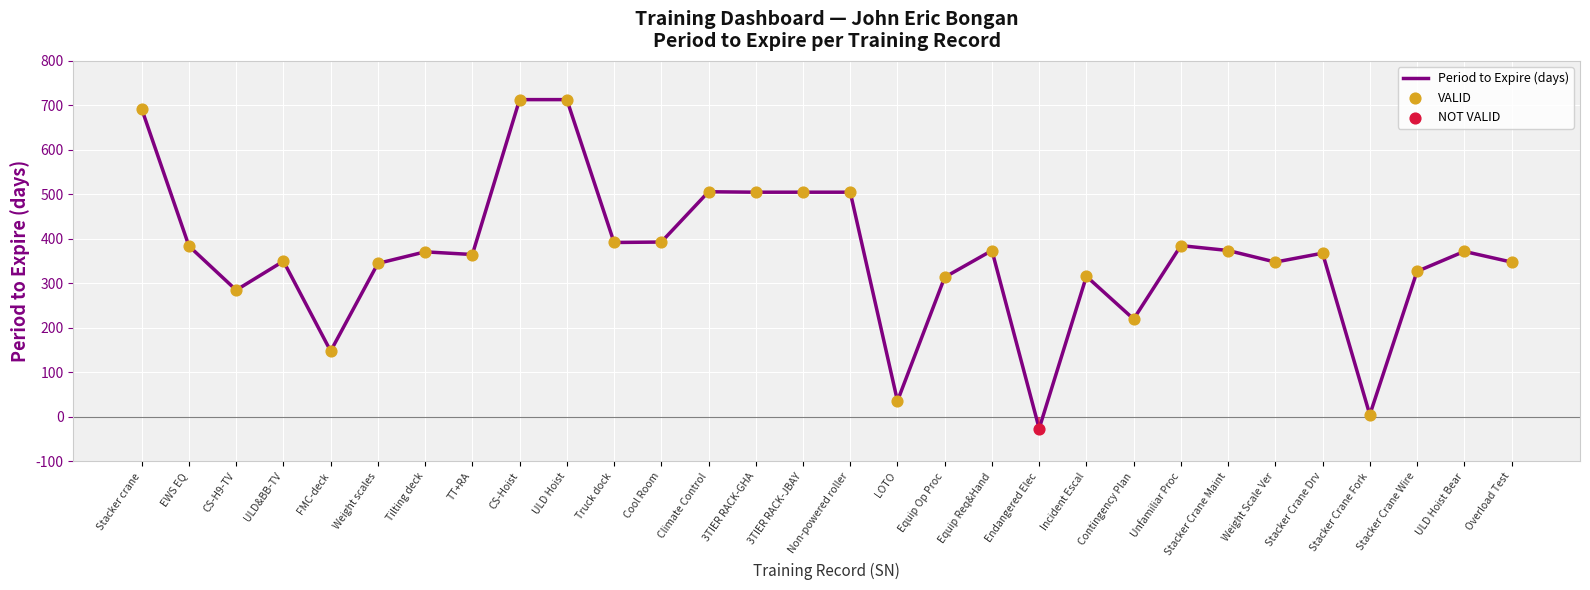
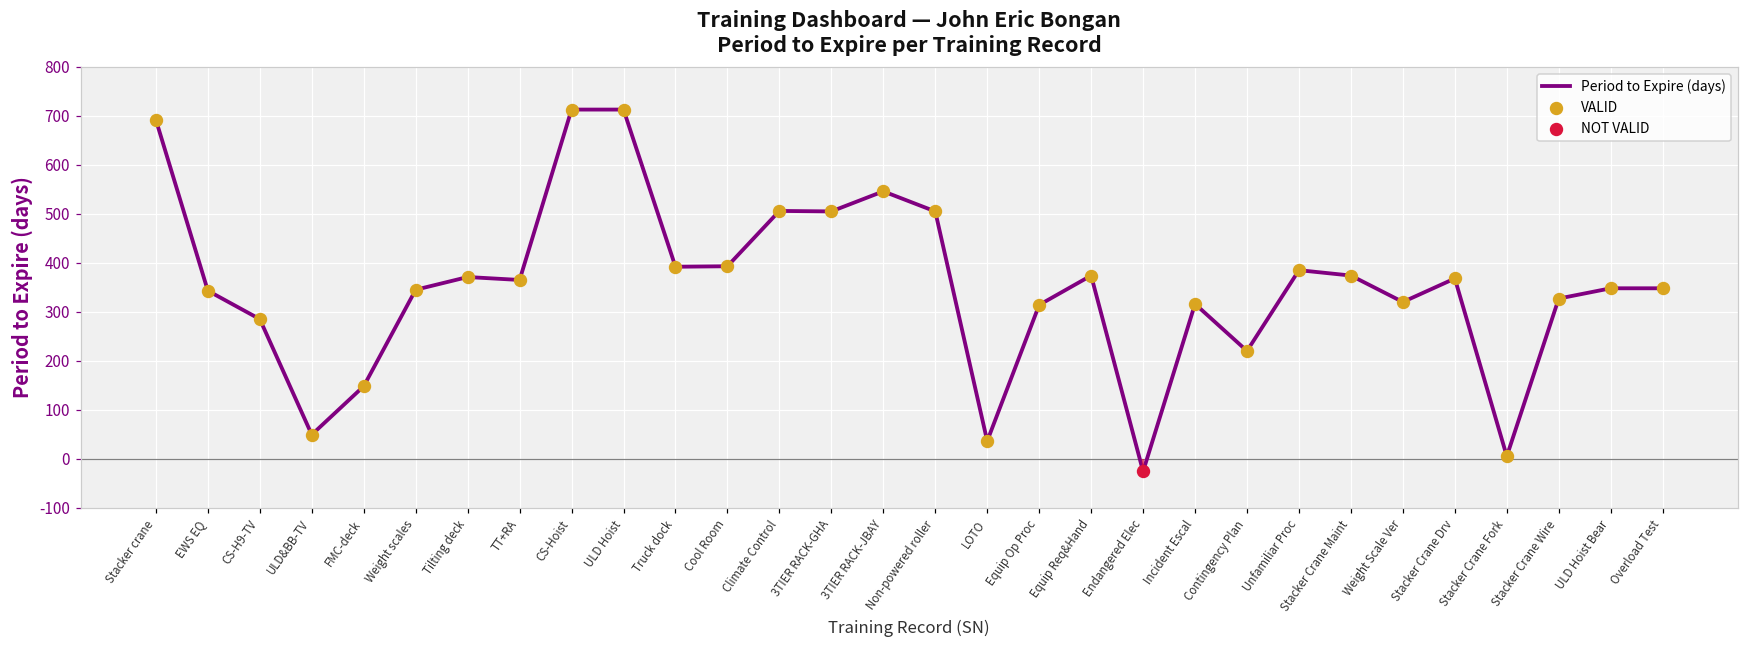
Period to Expire (days), EWS EQ: 380 -> 340
Period to Expire (days), ULD&BB-TV: 350 -> 50
Period to Expire (days), 3TIER RACK-JBAY: 510 -> 550
Period to Expire (days), Weight Scale Ver: 350 -> 320
Period to Expire (days), ULD Hoist Bear: 370 -> 350
